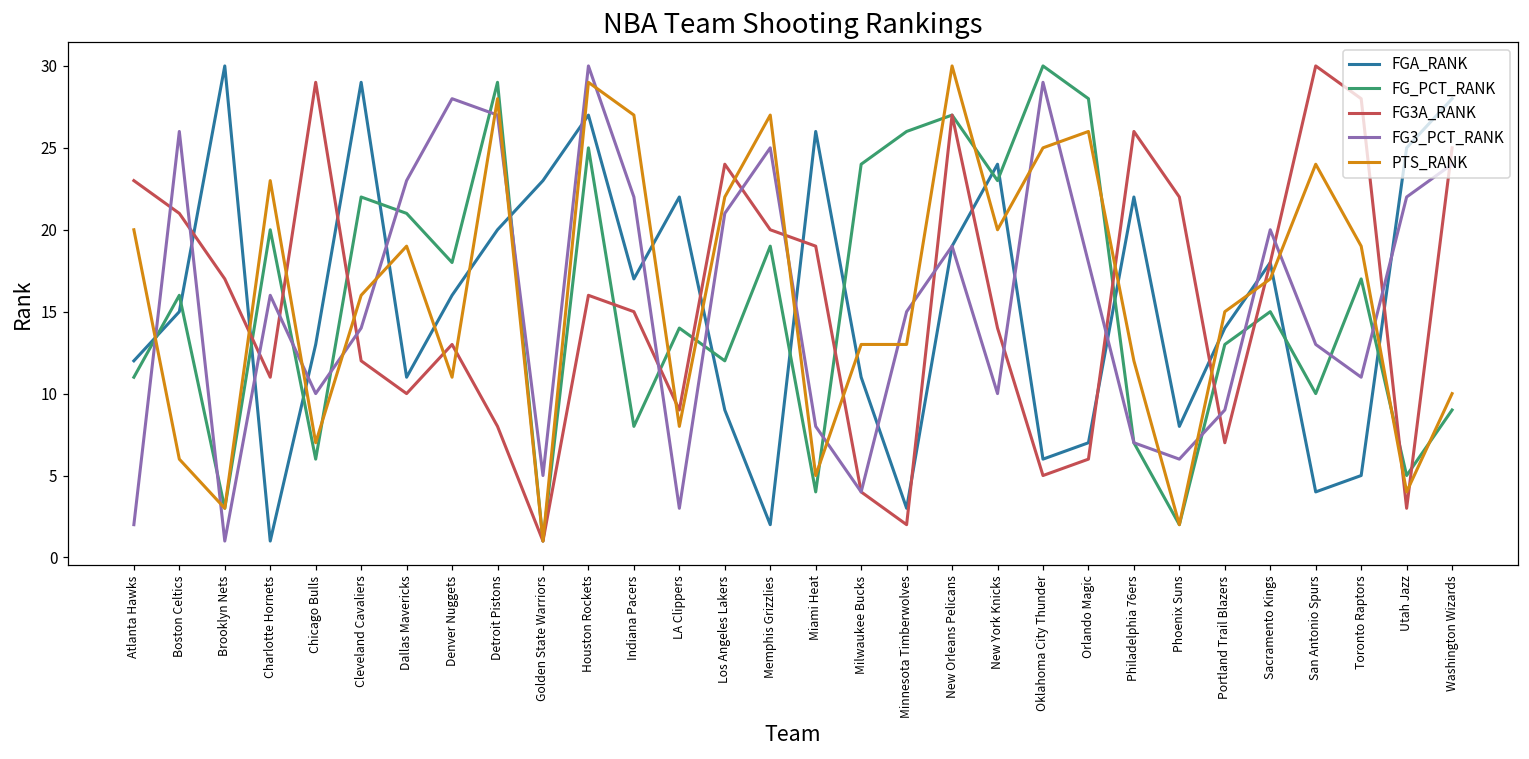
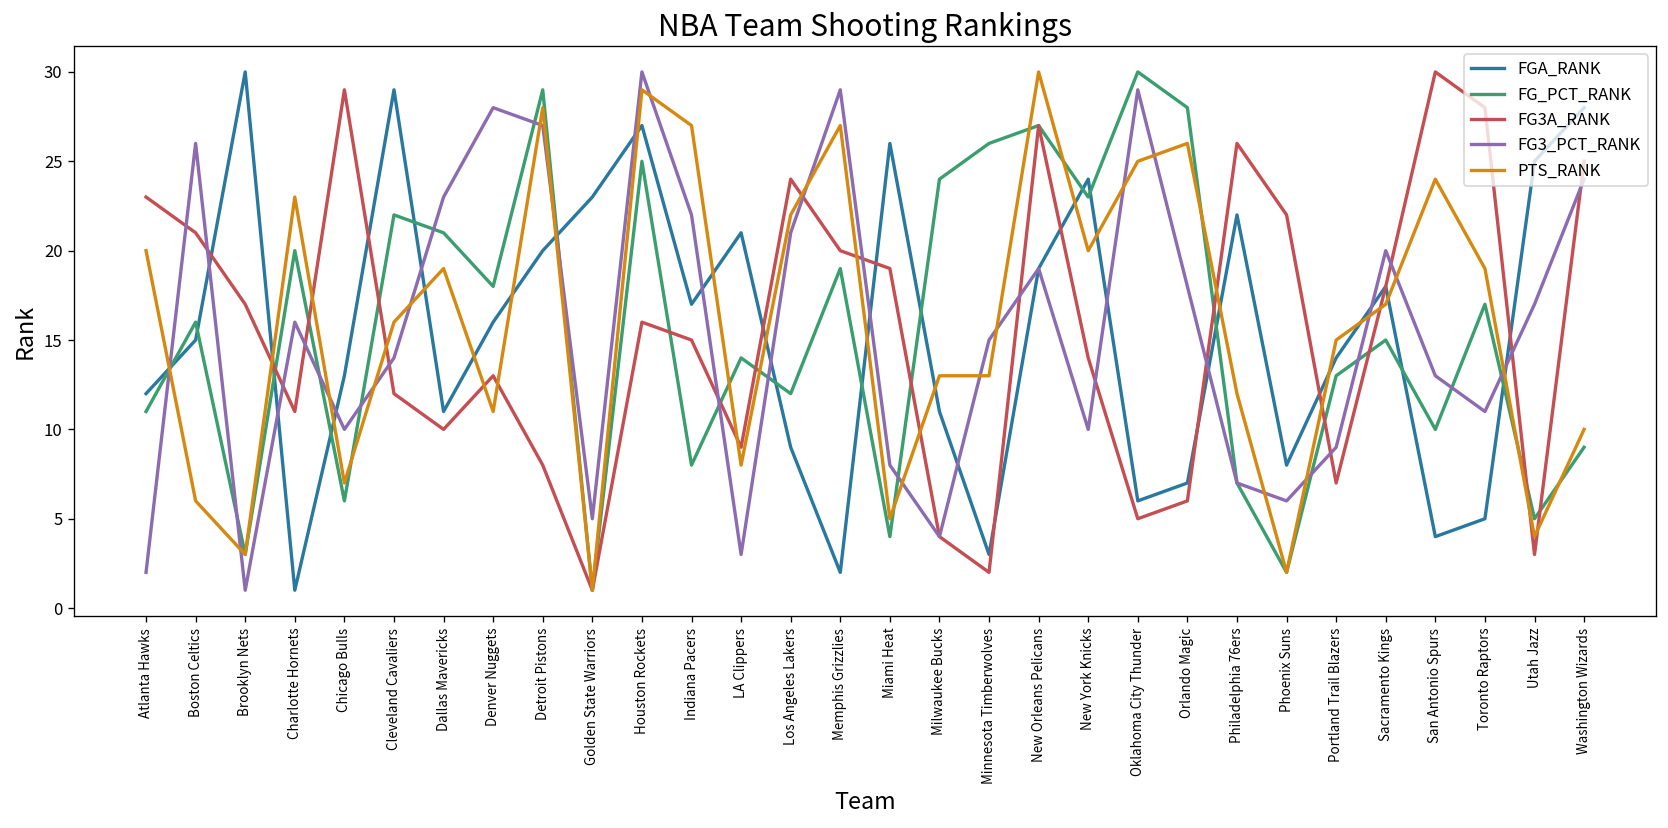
FGA_RANK, LA Clippers: 22 -> 21
FG3_PCT_RANK, Memphis Grizzlies: 25 -> 29
FG3_PCT_RANK, Utah Jazz: 22 -> 17
